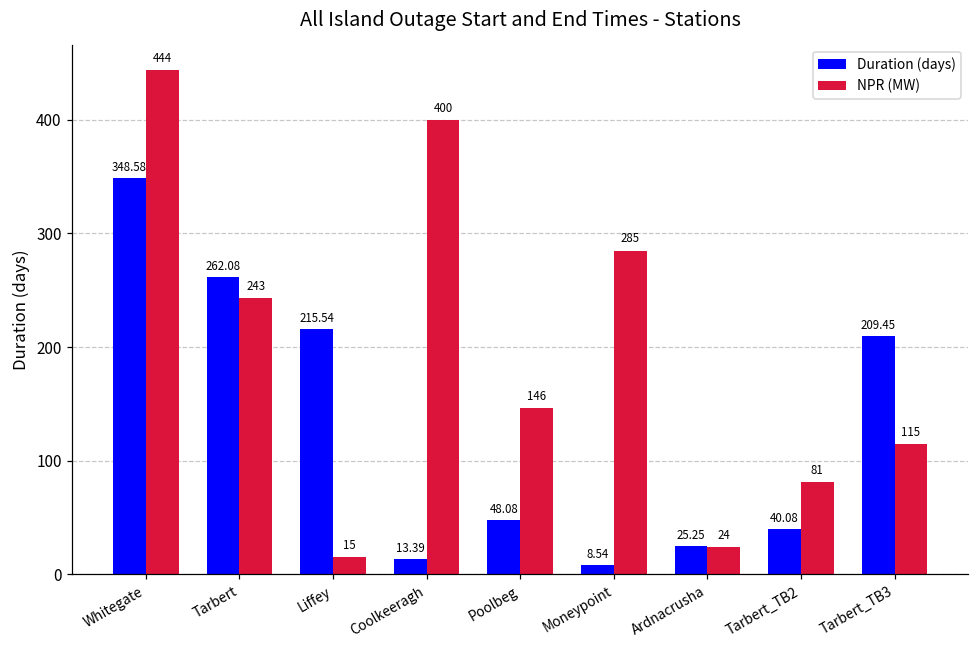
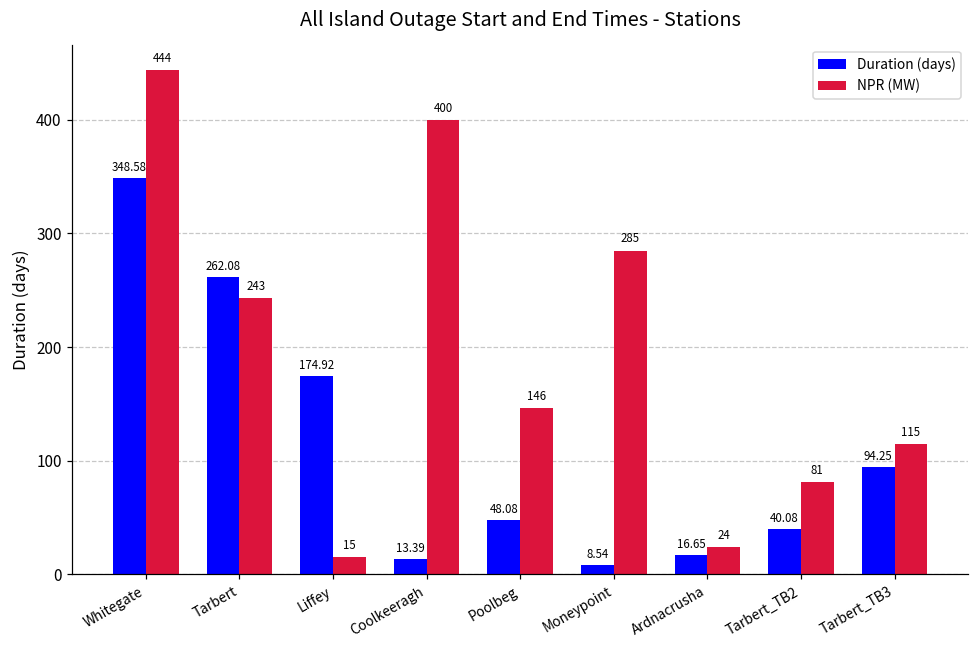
Duration (days), Liffey: 215.54 -> 174.92
Duration (days), Ardnacrusha: 25.25 -> 16.65
Duration (days), Tarbert_TB3: 209.45 -> 94.25
